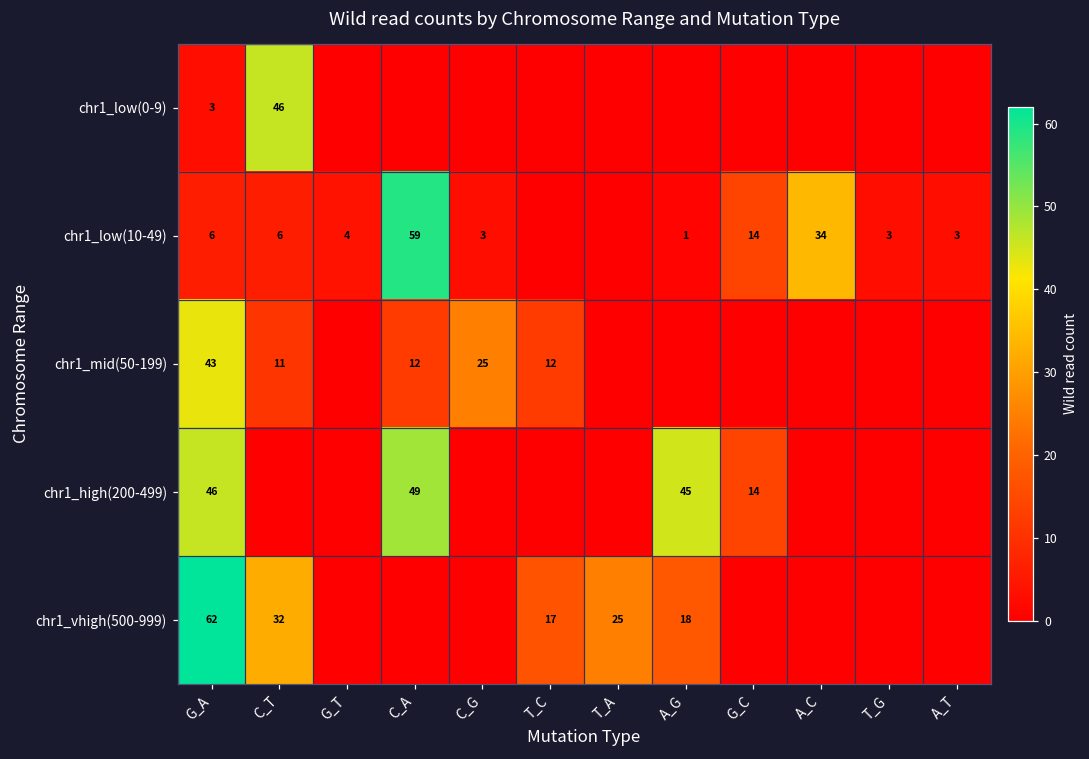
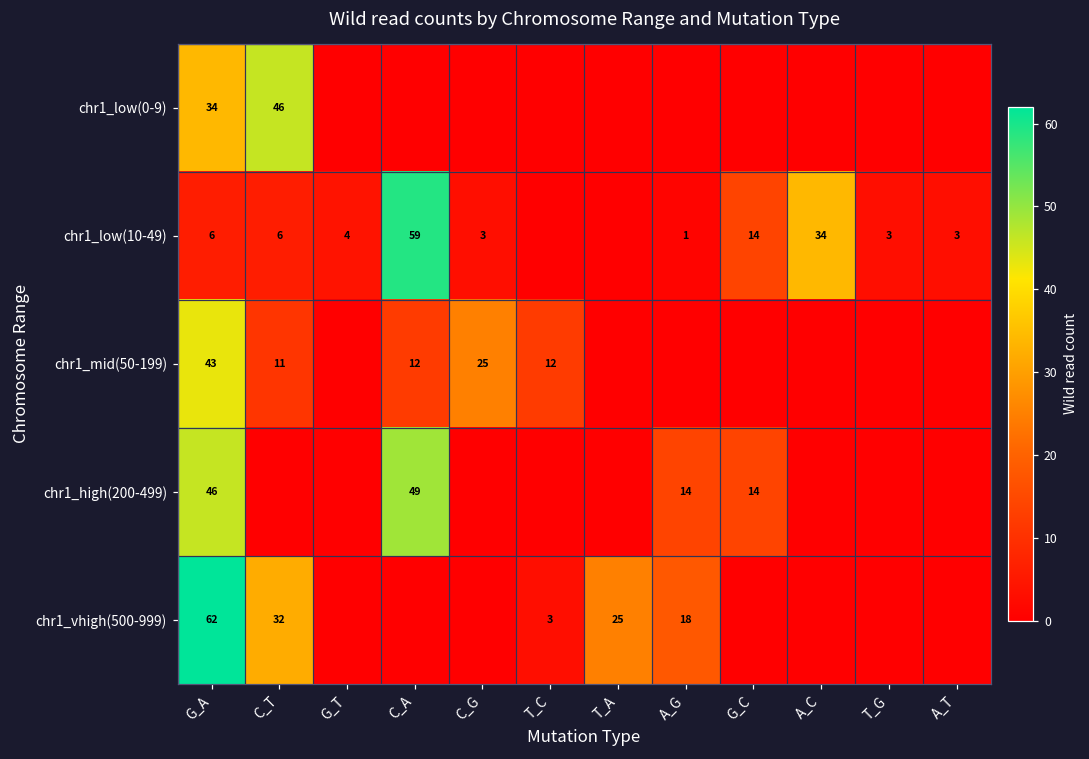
chr1_low(0-9), G_A: 3 -> 34
chr1_high(200-499), A_G: 45 -> 14
chr1_vhigh(500-999), T_C: 17 -> 3
